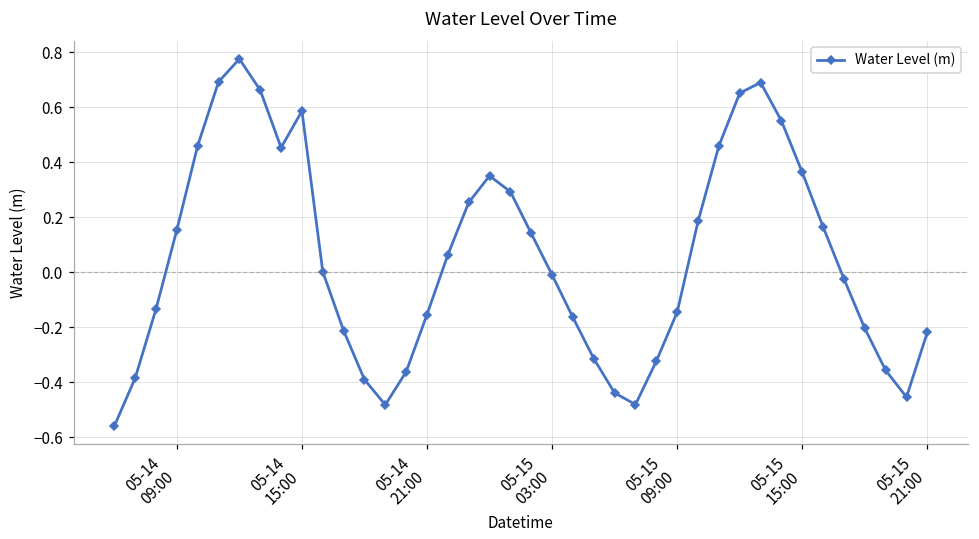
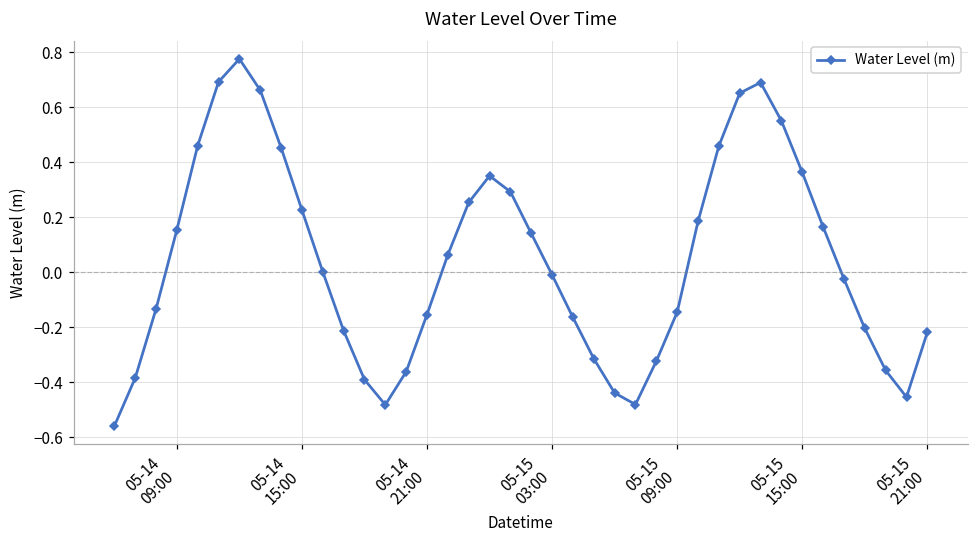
05-14 15:00: 0.59 -> 0.23
